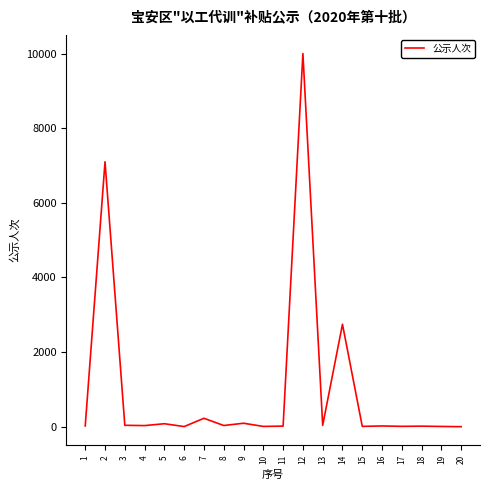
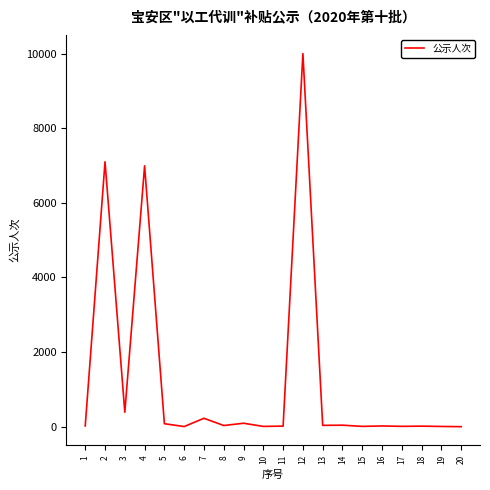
3: 0 -> 400
4: 0 -> 7000
14: 2700 -> 0
